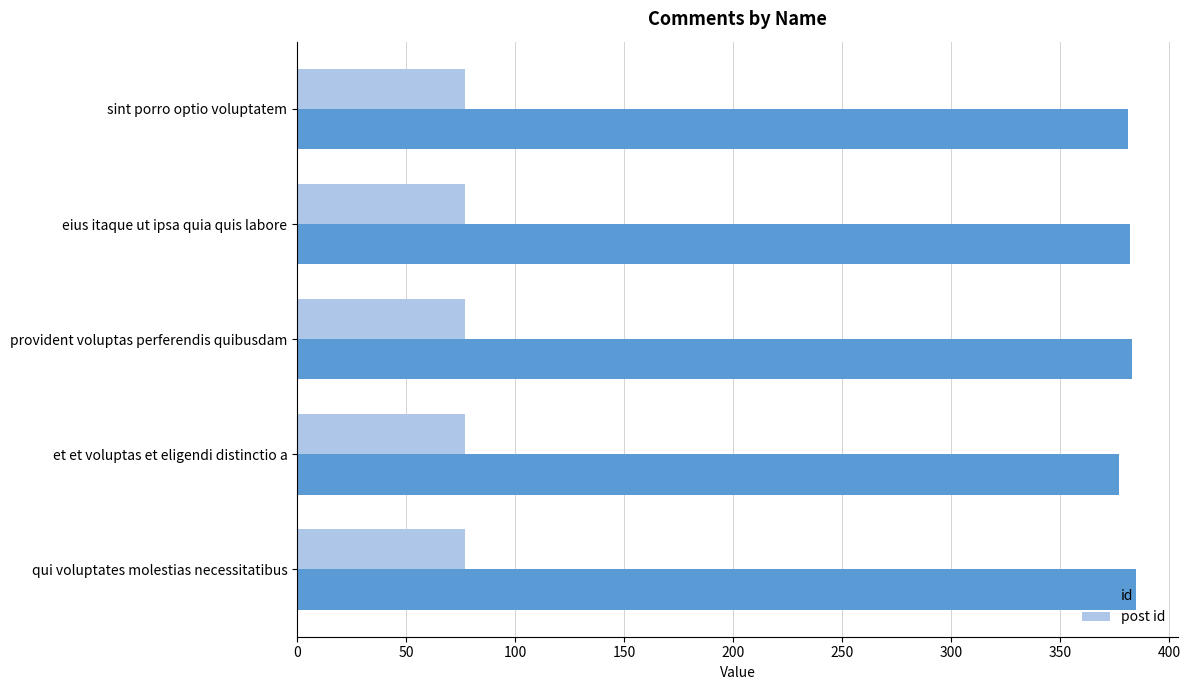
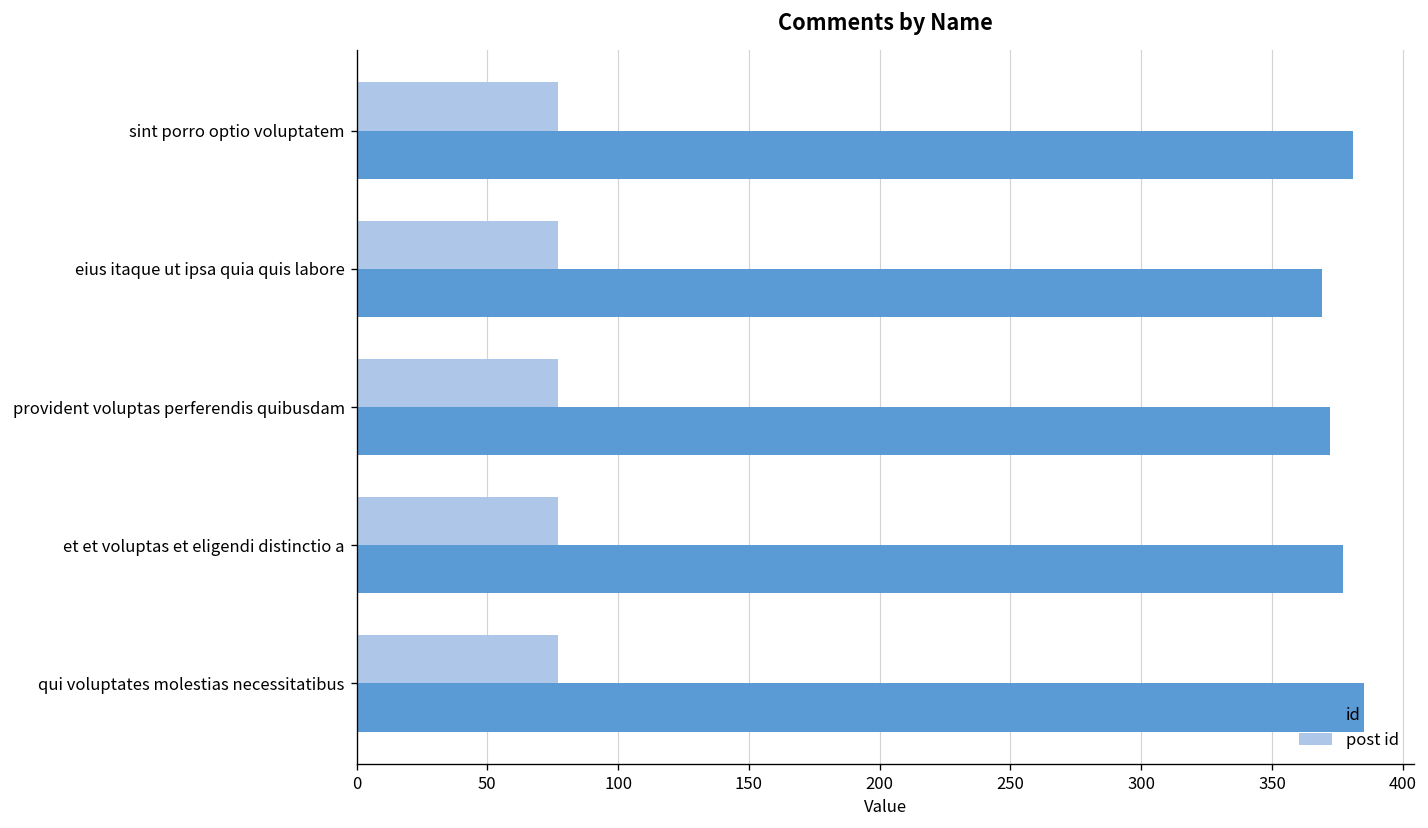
id, eius itaque ut ipsa quia quis labore: 382 -> 369
id, provident voluptas perferendis quibusdam: 383 -> 372
